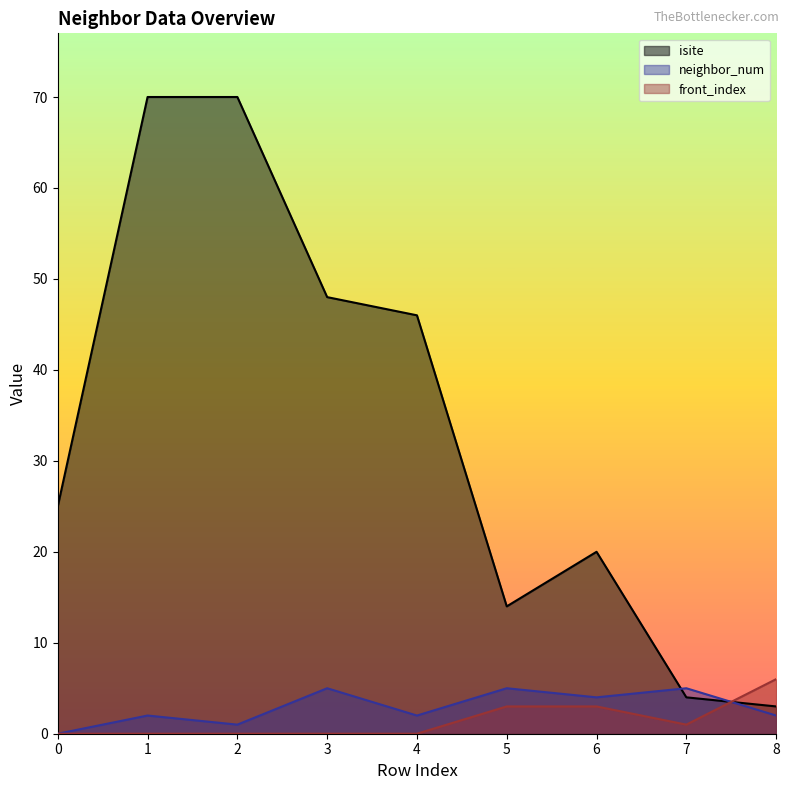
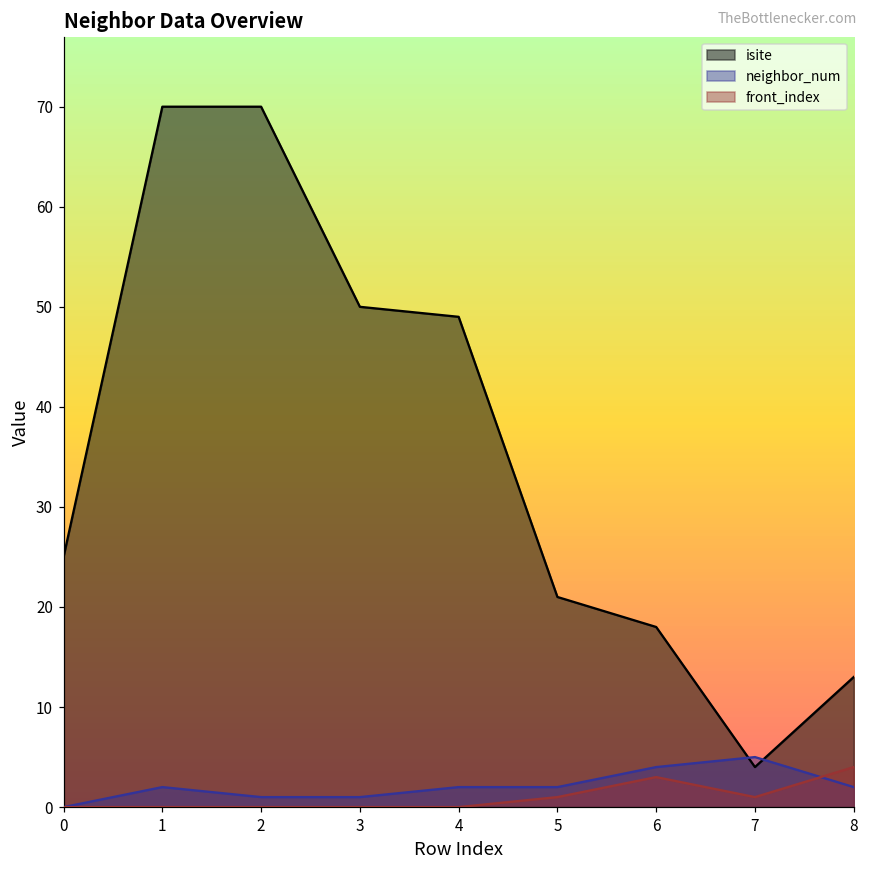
isite, 3: 48 -> 50
neighbor_num, 3: 5 -> 1
isite, 4: 46 -> 49
isite, 5: 14 -> 21
neighbor_num, 5: 5 -> 2
front_index, 5: 3 -> 1
isite, 6: 20 -> 18
isite, 8: 3 -> 13
front_index, 8: 6 -> 4
